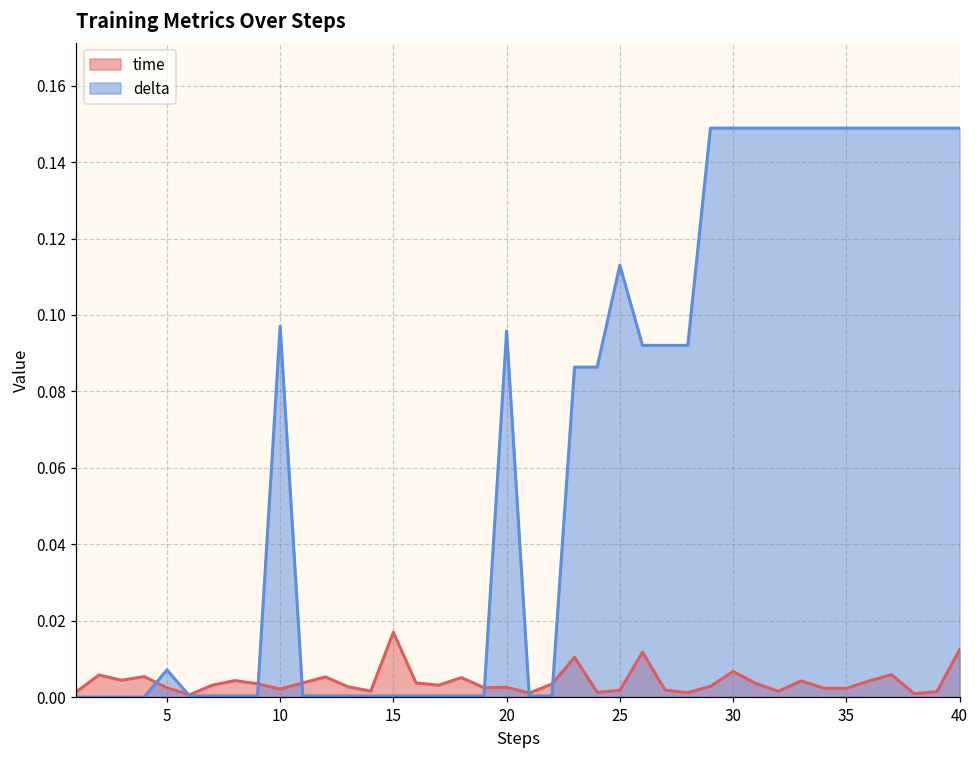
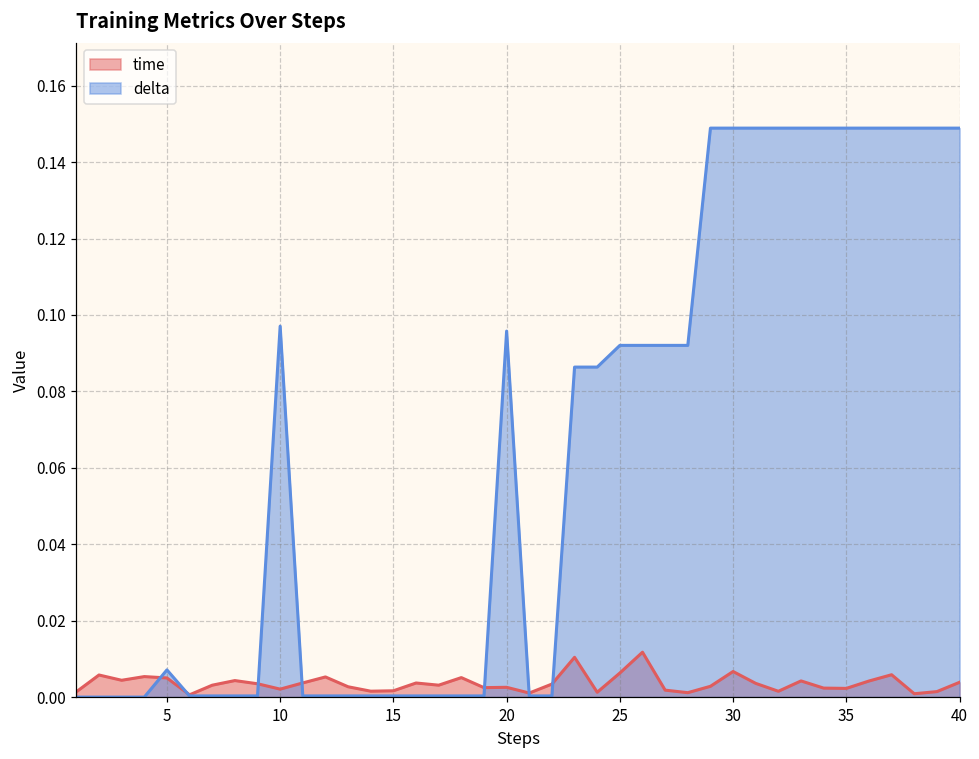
time, 5: 0.002 -> 0.005
time, 15: 0.017 -> 0.002
time, 25: 0.002 -> 0.006
delta, 25: 0.113 -> 0.092
time, 40: 0.012 -> 0.004
